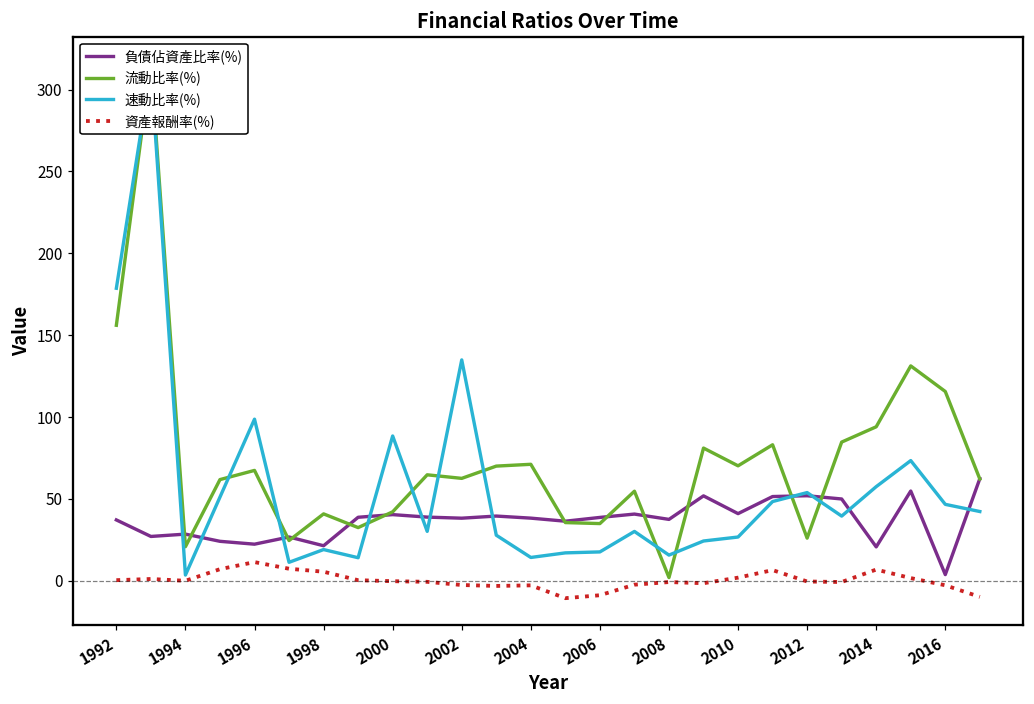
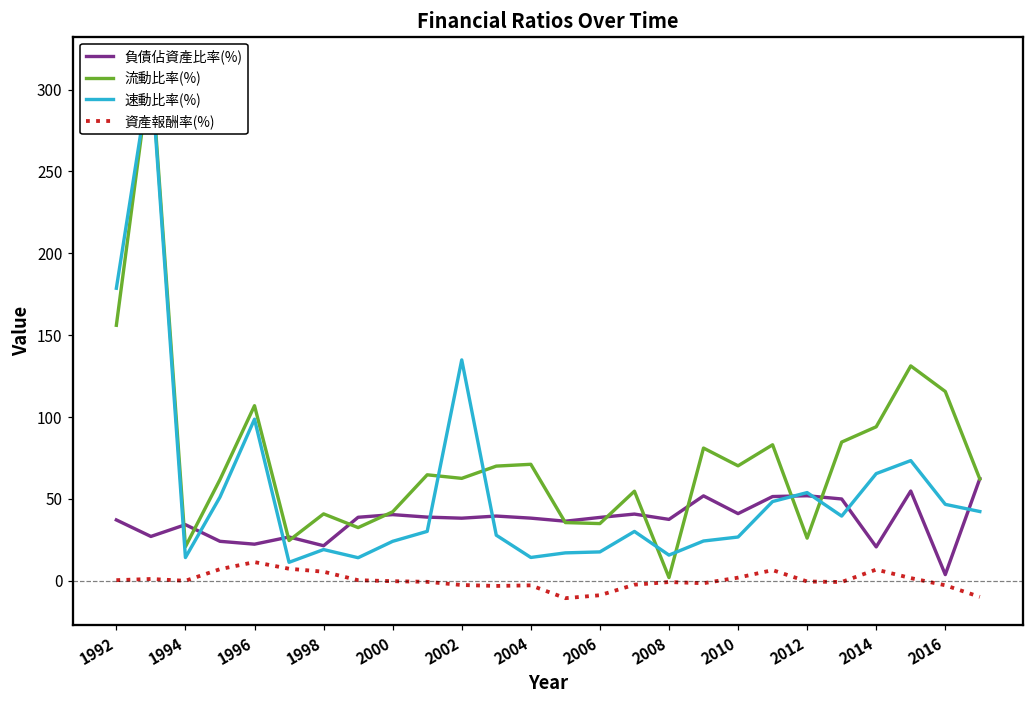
負債佔資產比率(%), 1994: 29 -> 34
速動比率(%), 1994: 4 -> 14
流動比率(%), 1996: 67 -> 107
速動比率(%), 2000: 88 -> 24
速動比率(%), 2014: 58 -> 65
